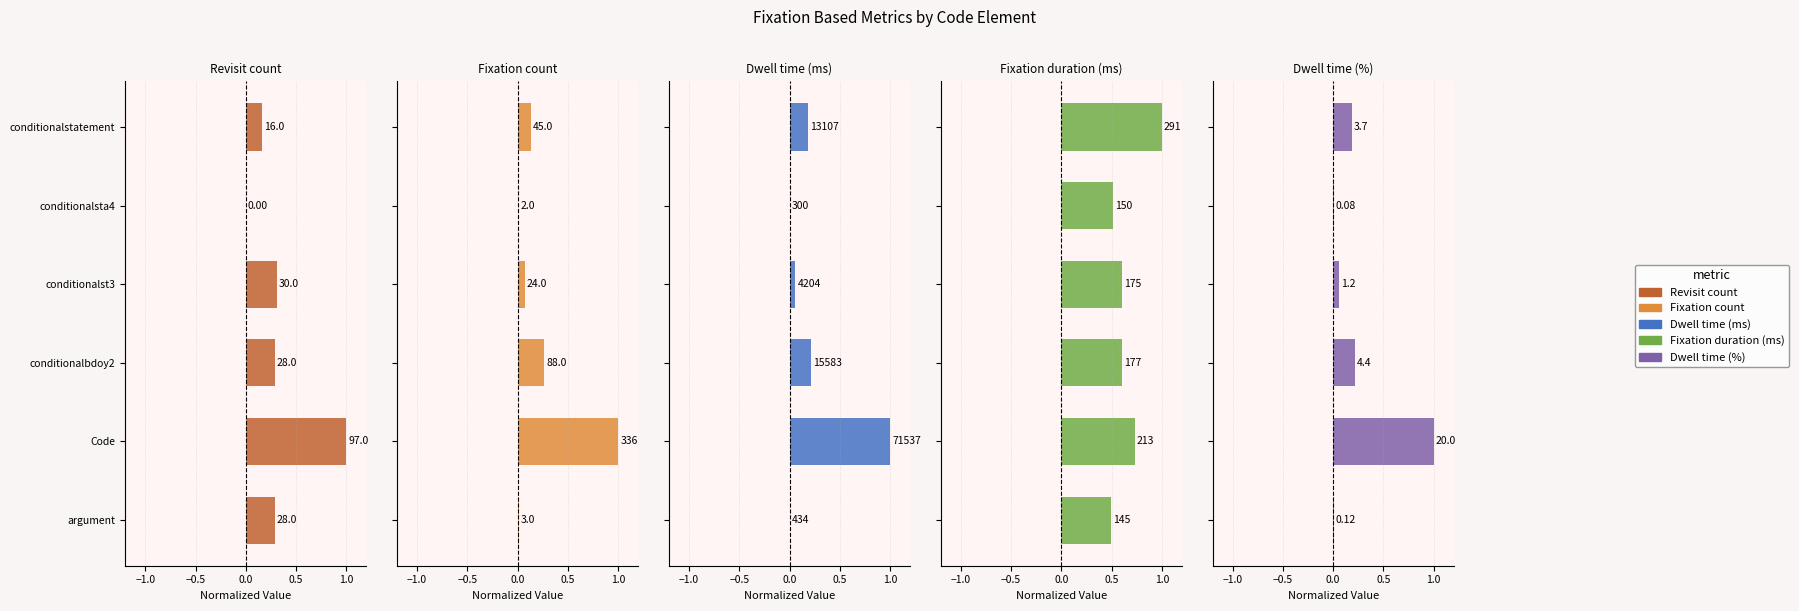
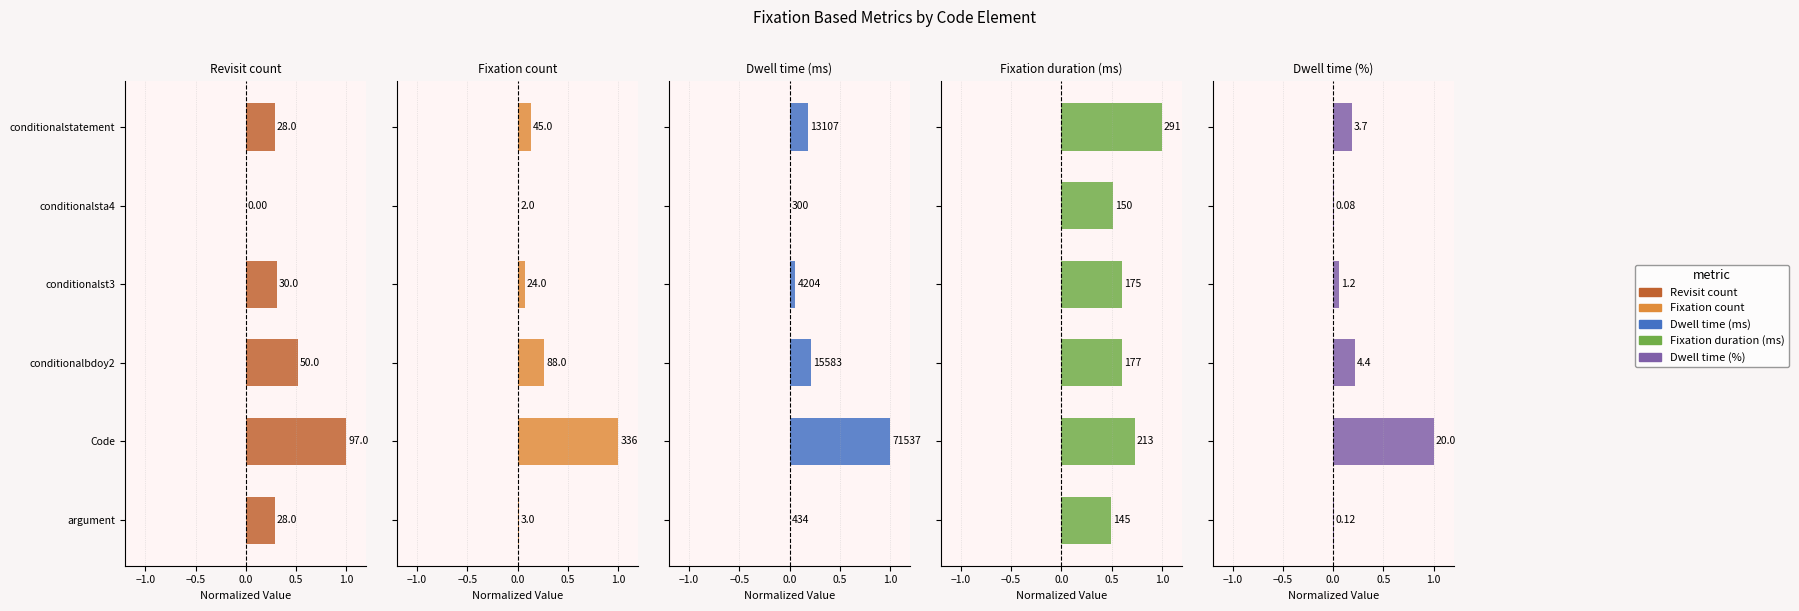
Revisit count, conditionalstatement: 16.0 -> 28.0
Revisit count, conditionalbdoy2: 28.0 -> 50.0
